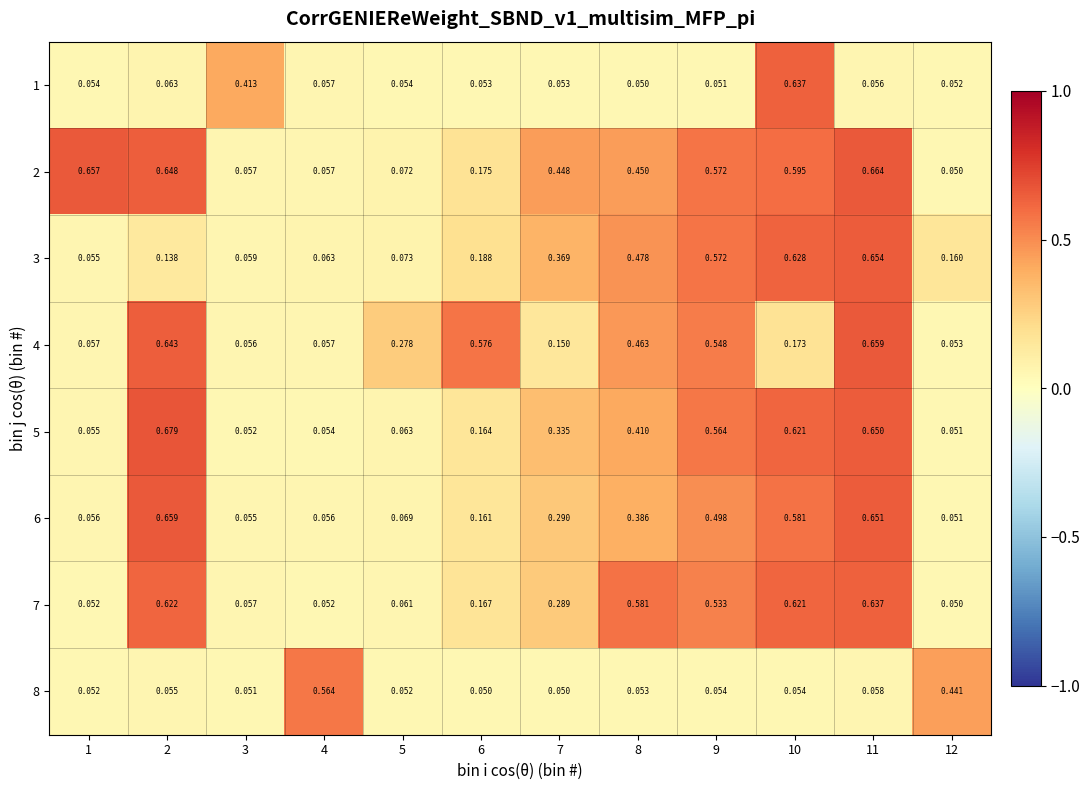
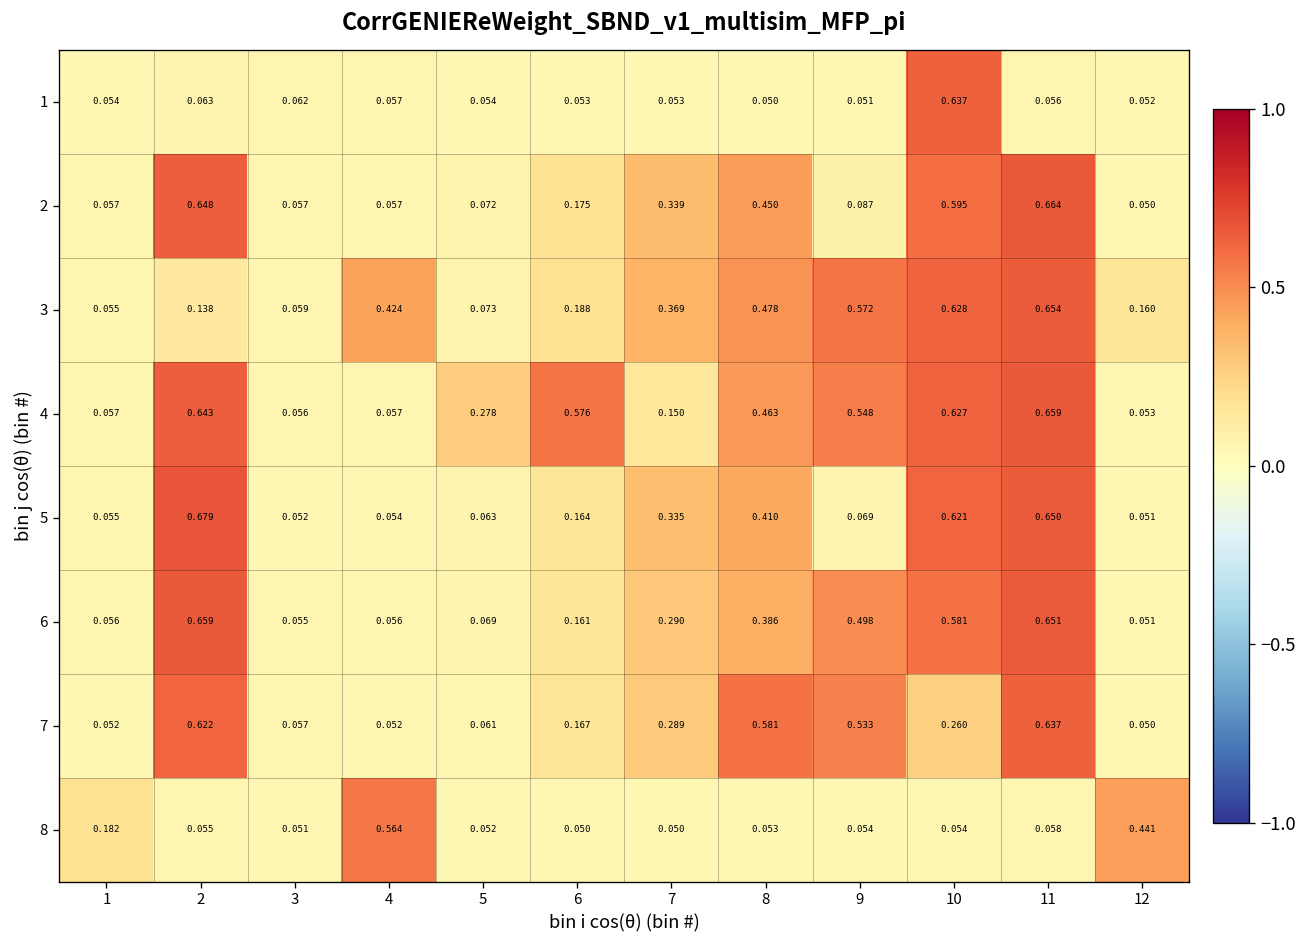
1, 3: 0.413 -> 0.062
2, 1: 0.657 -> 0.057
2, 7: 0.448 -> 0.339
2, 9: 0.572 -> 0.087
3, 4: 0.063 -> 0.424
4, 10: 0.173 -> 0.627
5, 9: 0.564 -> 0.069
7, 10: 0.621 -> 0.260
8, 1: 0.052 -> 0.182
